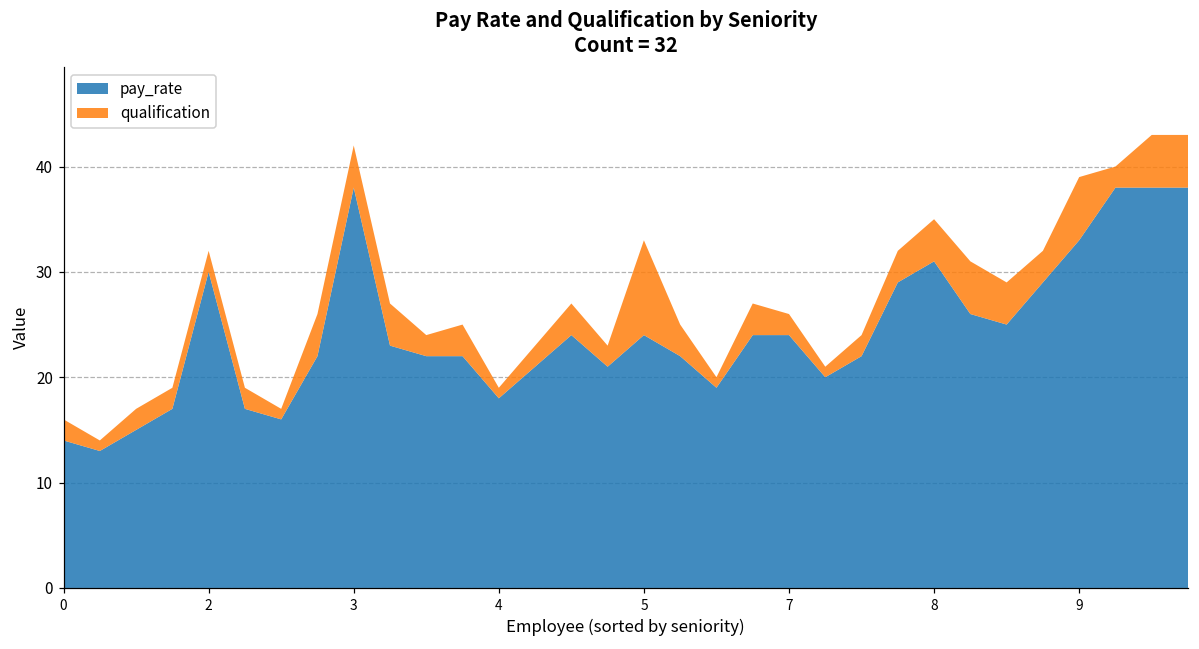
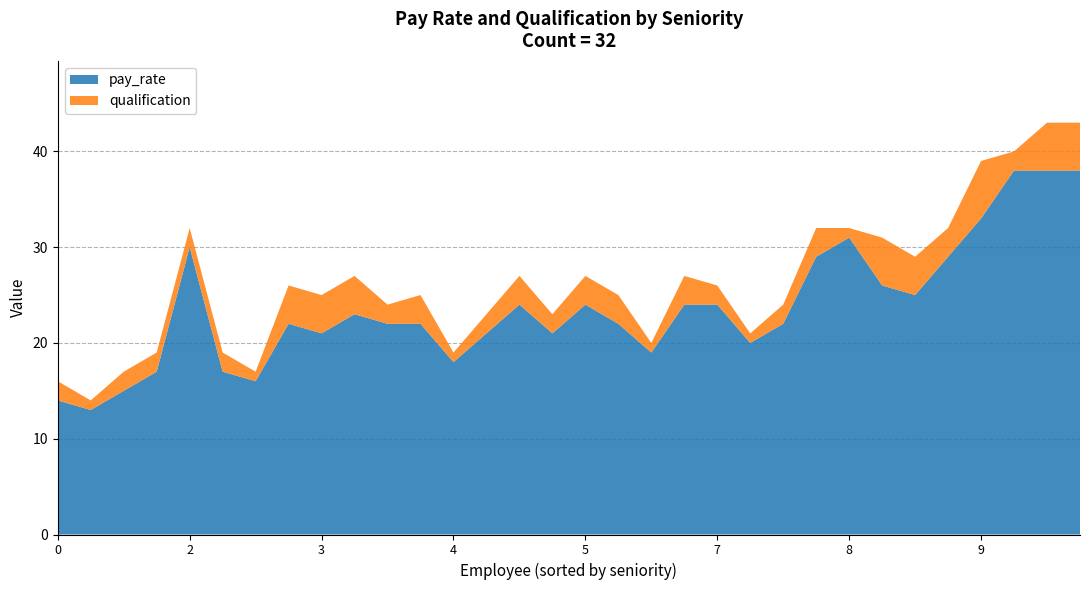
pay_rate, 3: 38 -> 21
qualification, 5: 9 -> 3
qualification, 8: 4 -> 1
